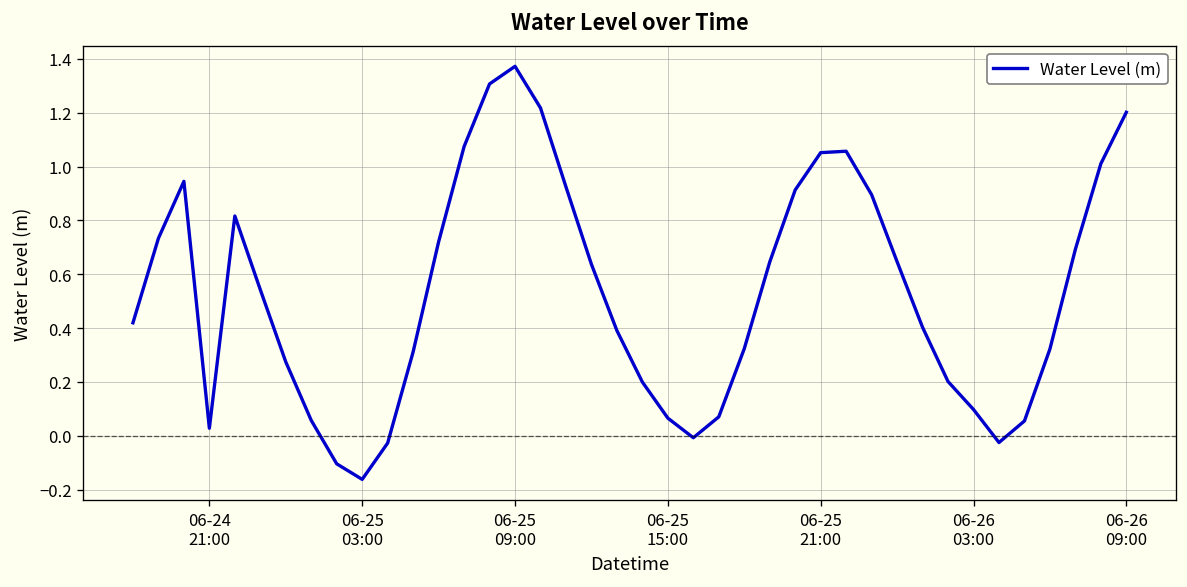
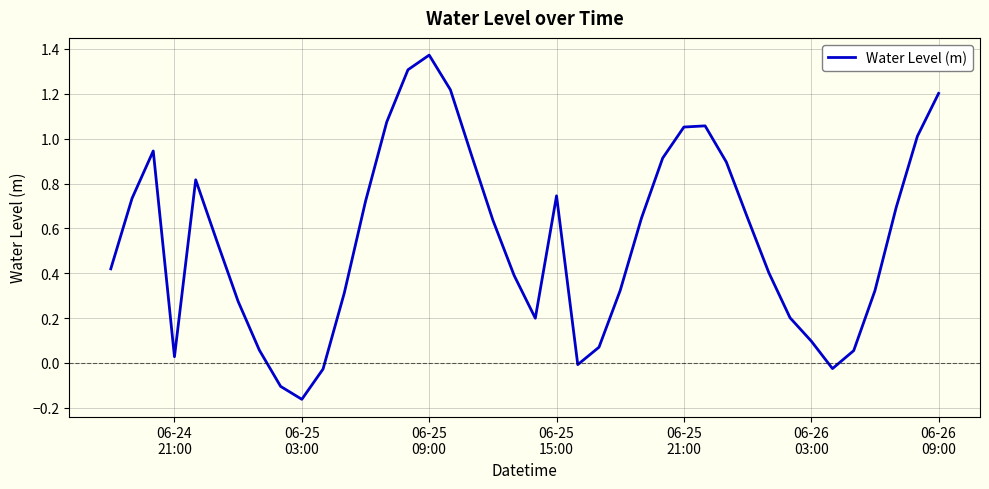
06-25 15:00: 0.07 -> 0.75
